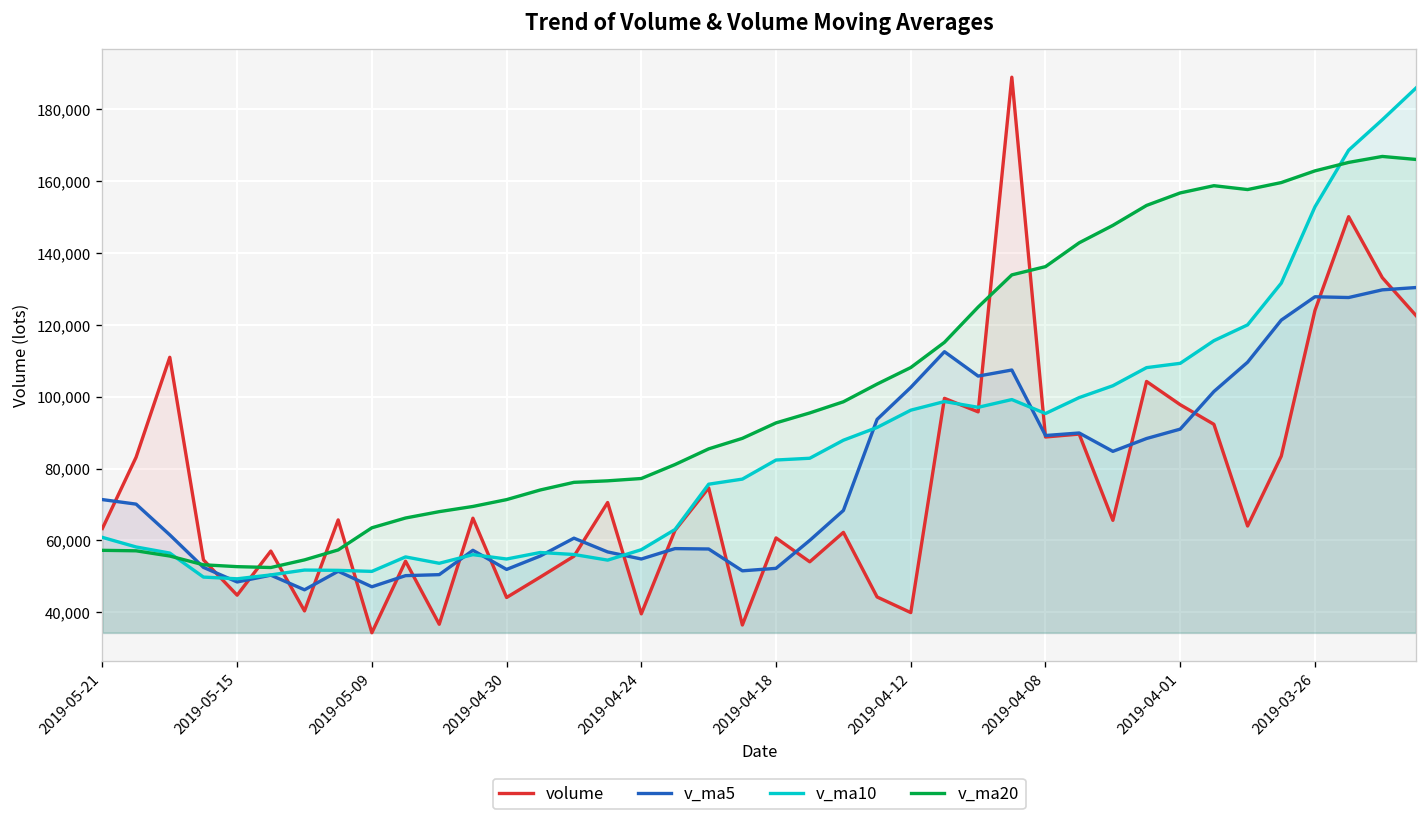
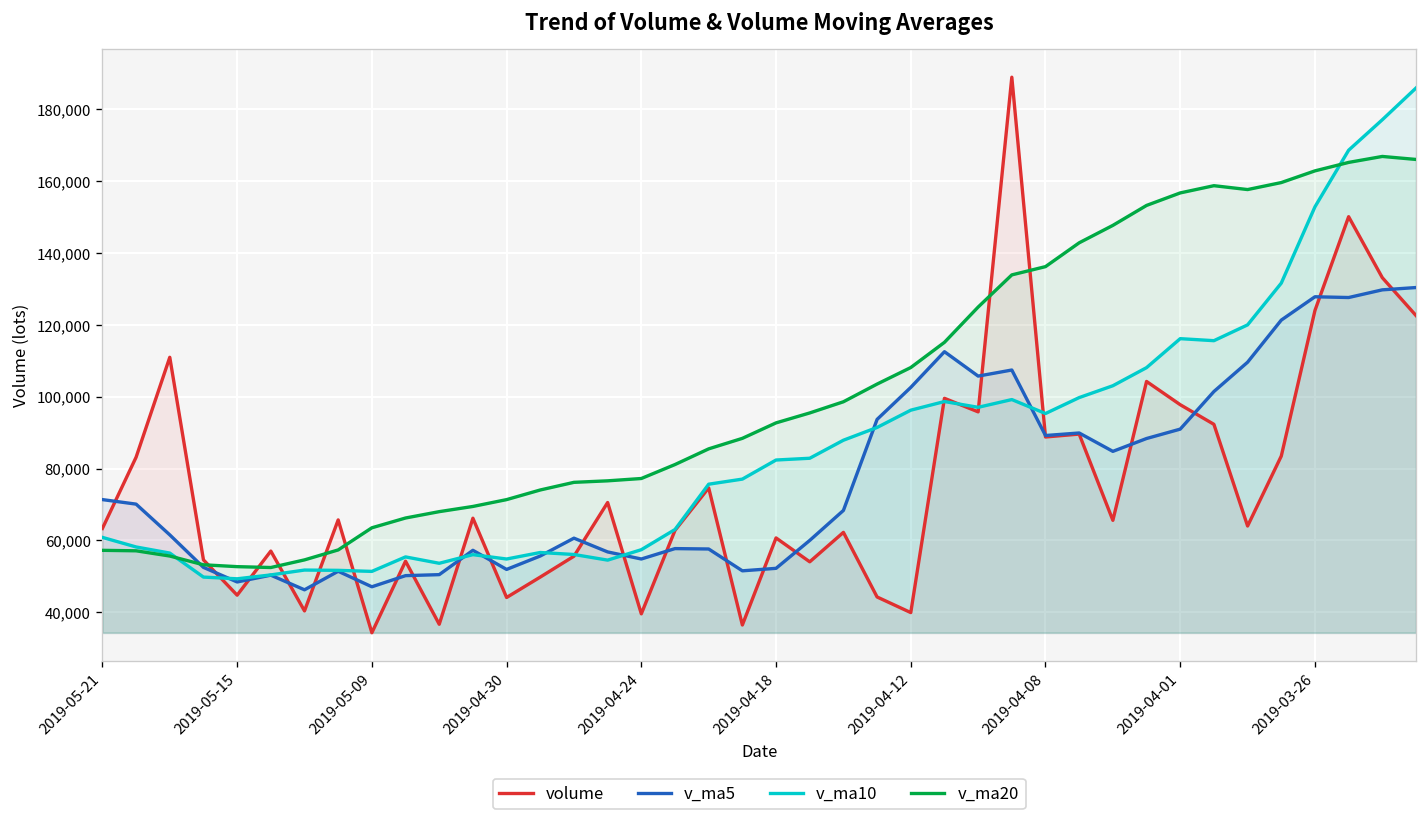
v_ma10, 2019-04-01: 109,000 -> 116,000
